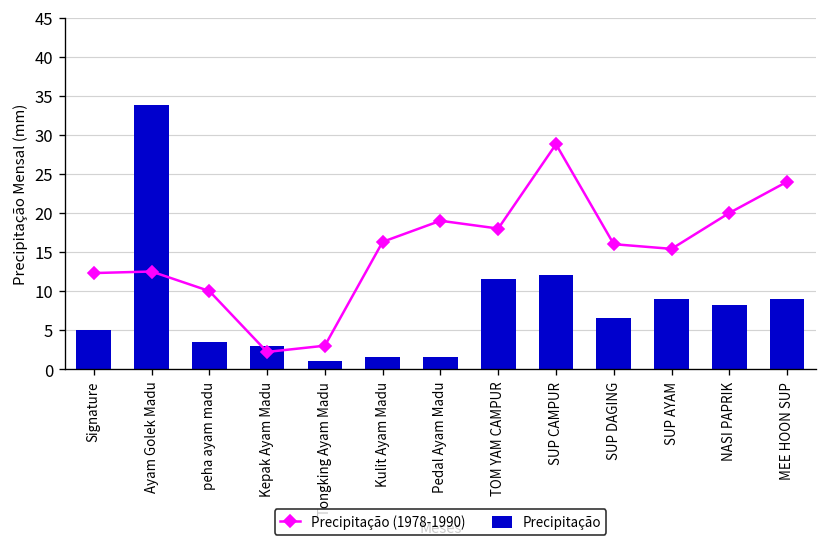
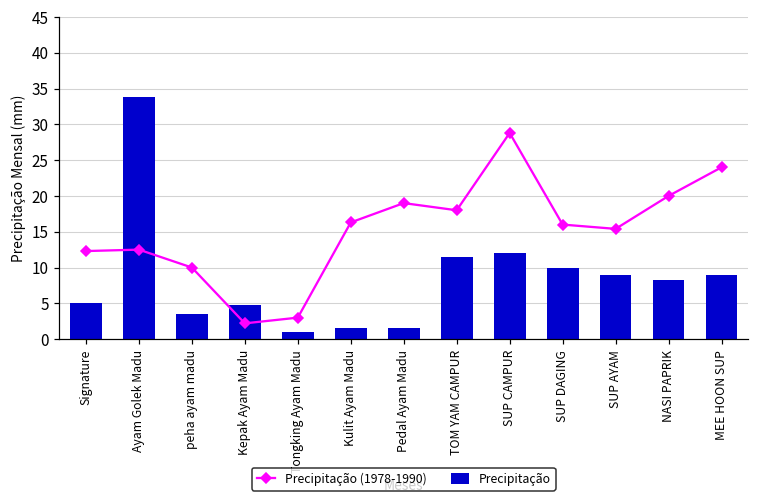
Precipitação, Kepak Ayam Madu: 3 -> 5
Precipitação, SUP DAGING: 7 -> 10
